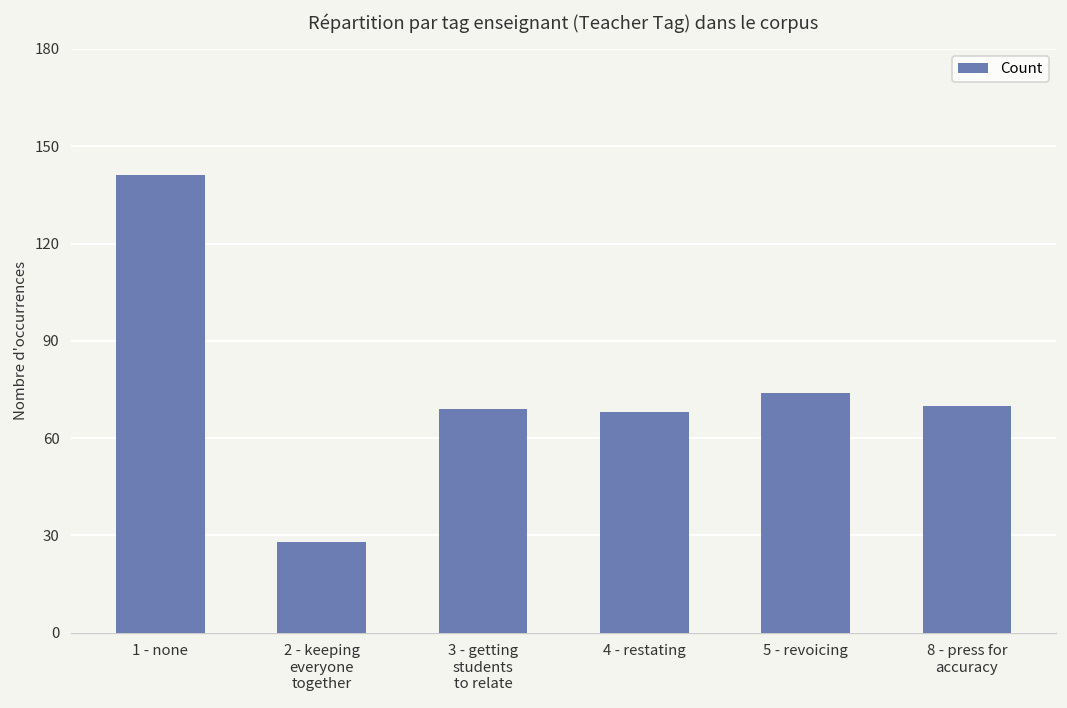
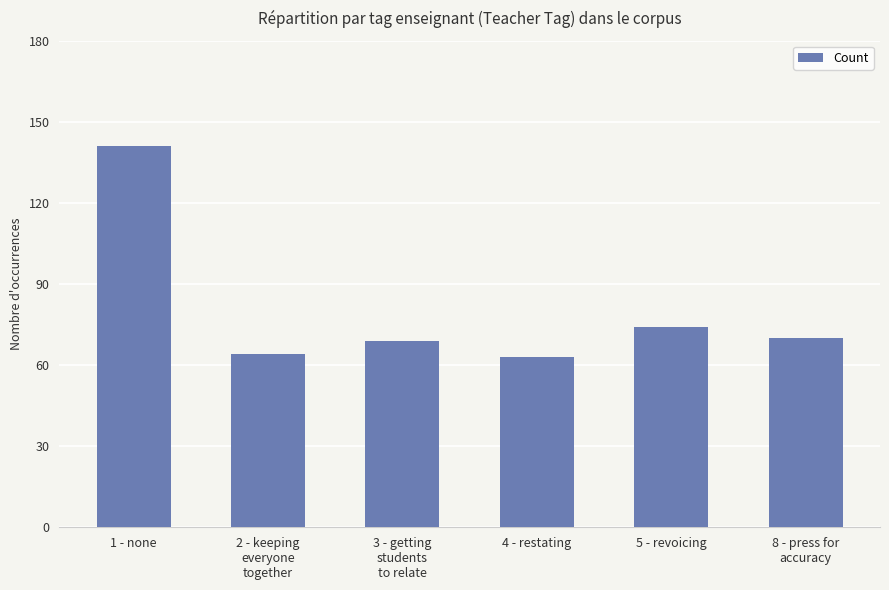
2 - keeping everyone together: 28 -> 64
4 - restating: 68 -> 63
